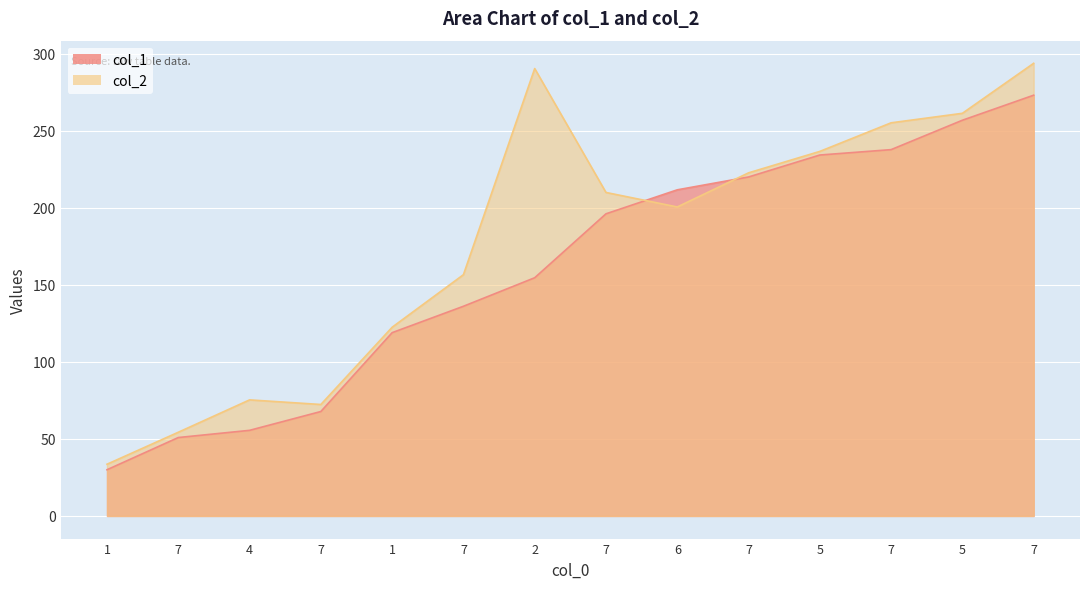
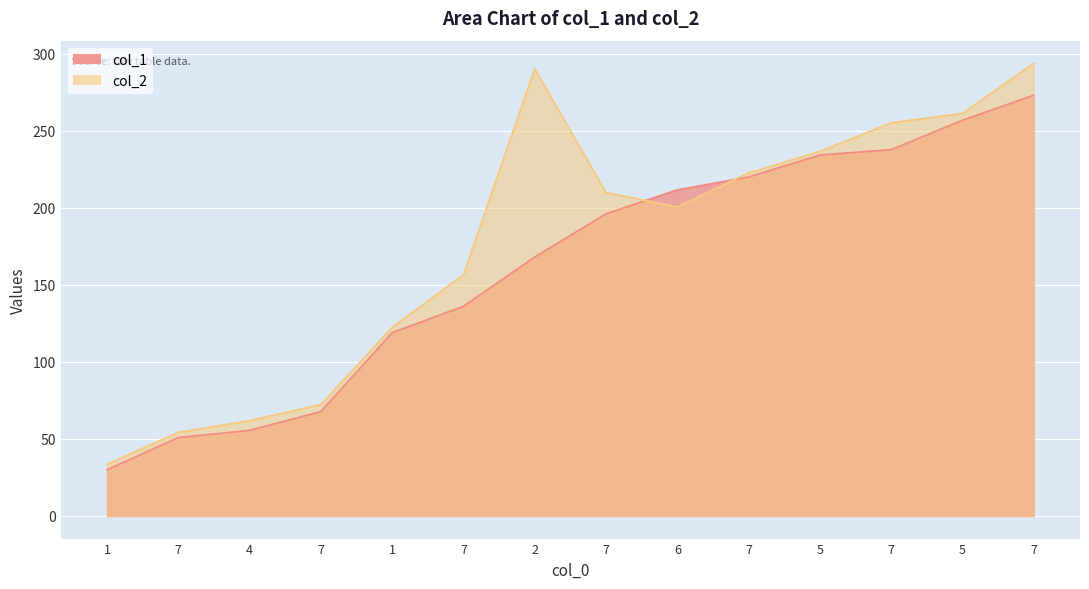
col_2, 4: 75 -> 62
col_1, 2: 155 -> 168
